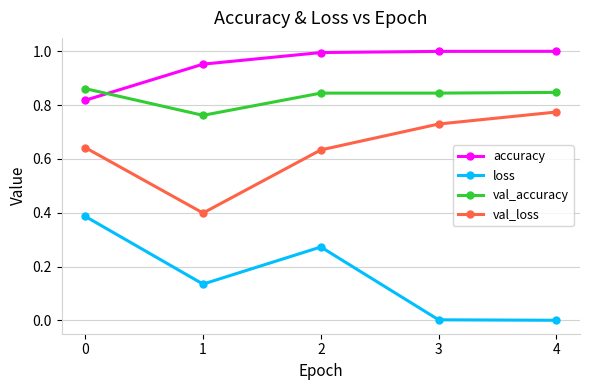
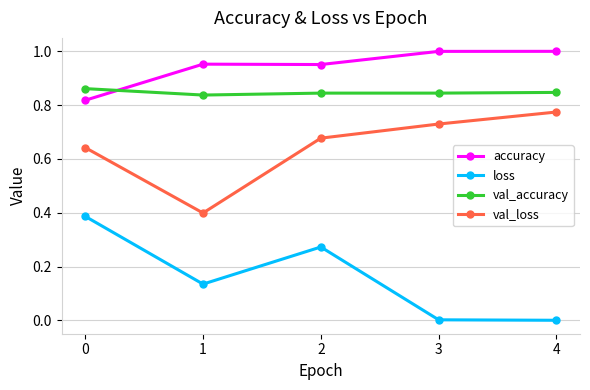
val_accuracy, 1: 0.76 -> 0.84
accuracy, 2: 1.00 -> 0.95
val_loss, 2: 0.63 -> 0.68
